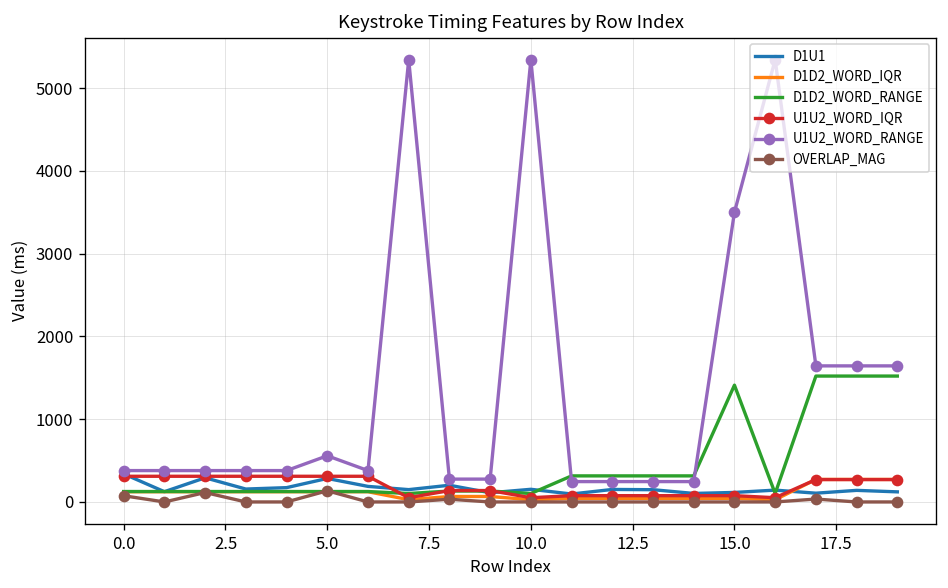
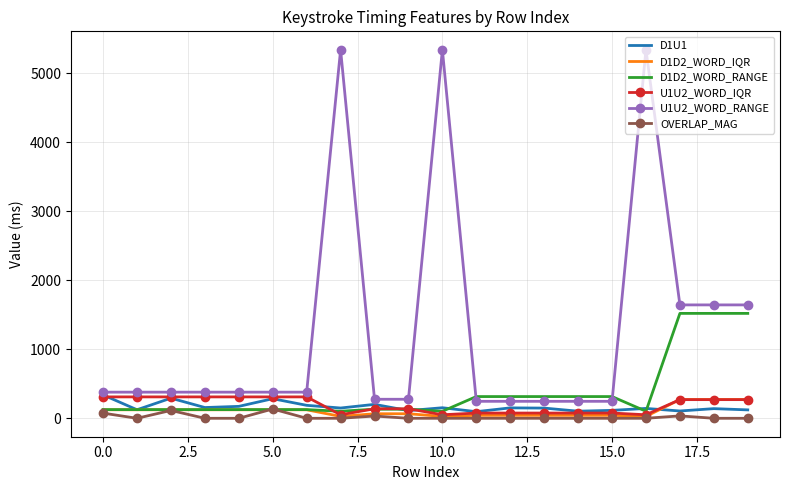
U1U2_WORD_RANGE, 5.0: 600 -> 400
D1D2_WORD_RANGE, 15.0: 1400 -> 300
U1U2_WORD_RANGE, 15.0: 3500 -> 200
